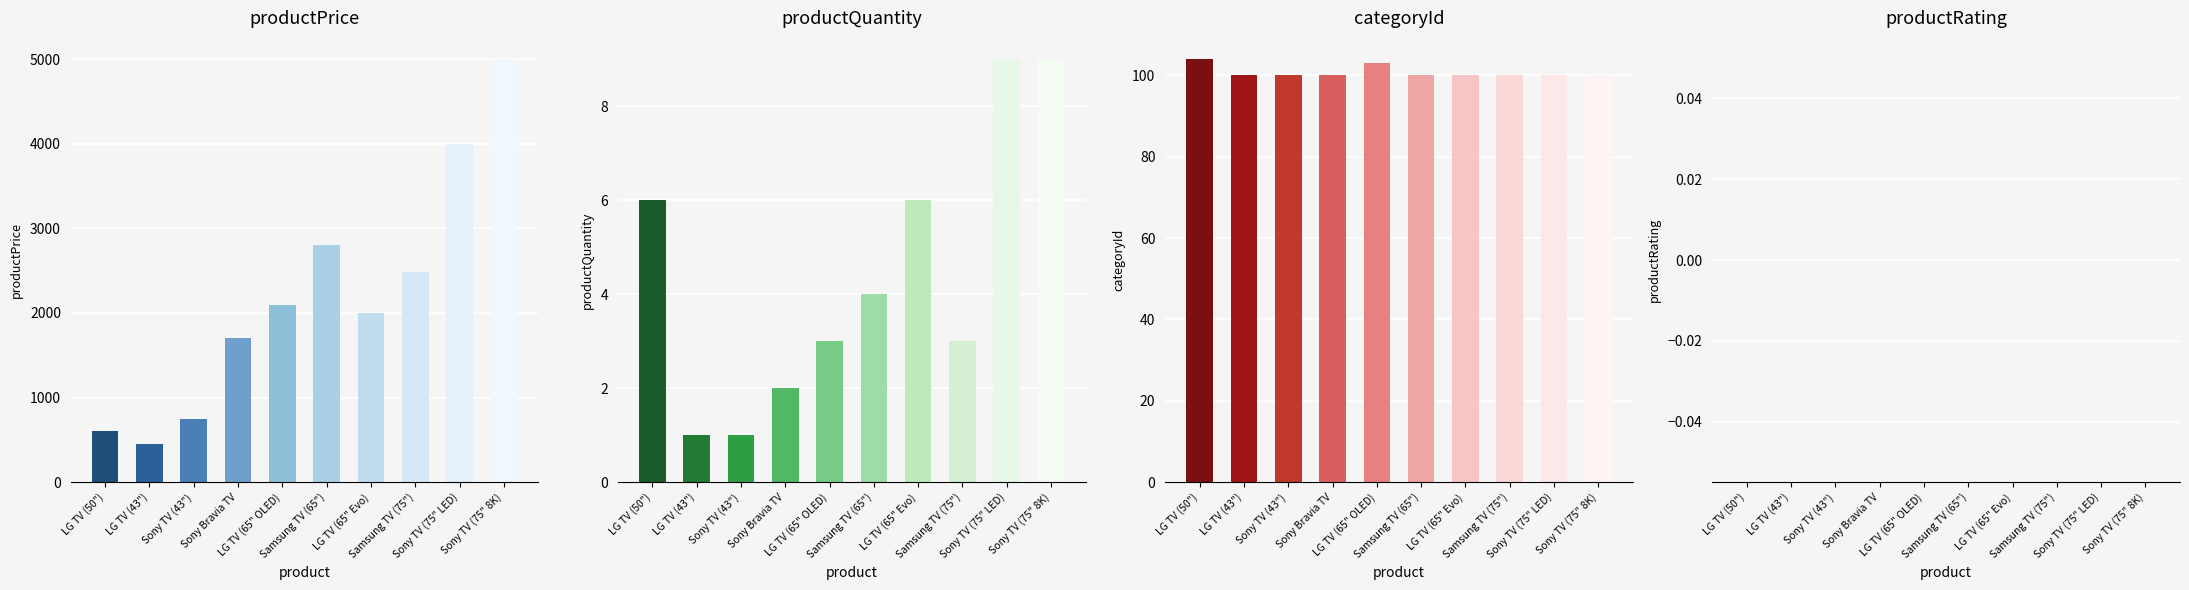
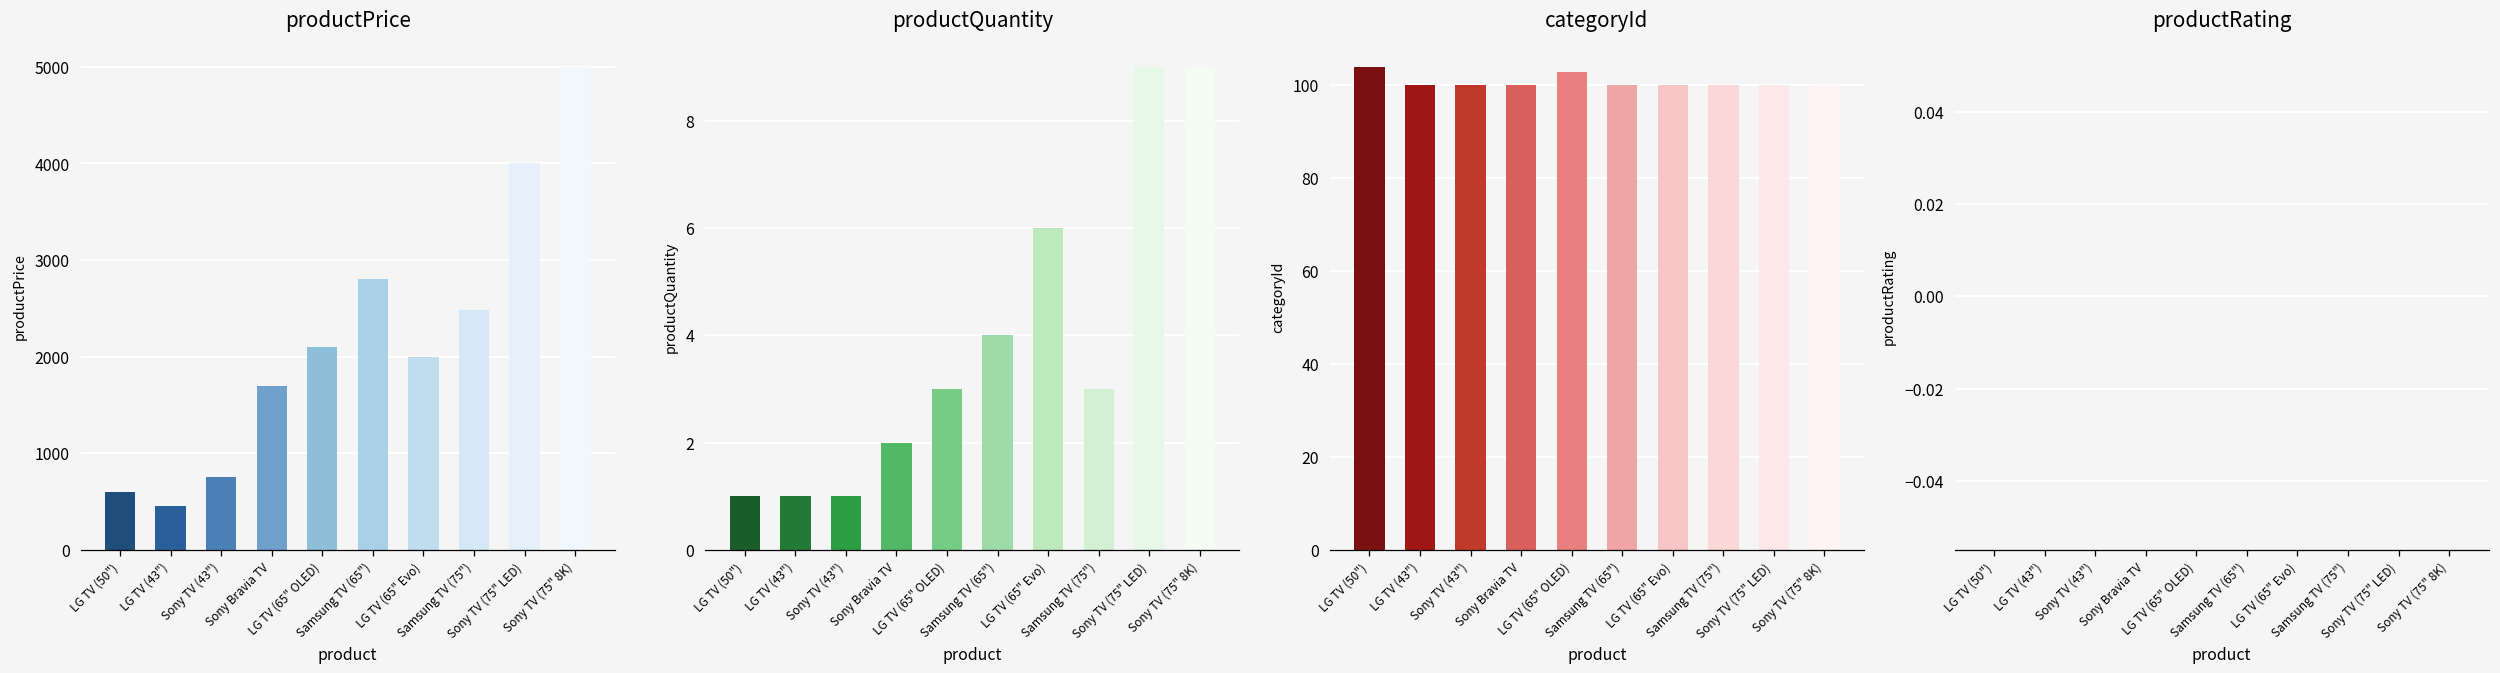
productQuantity, LG TV (50"): 6 -> 1
